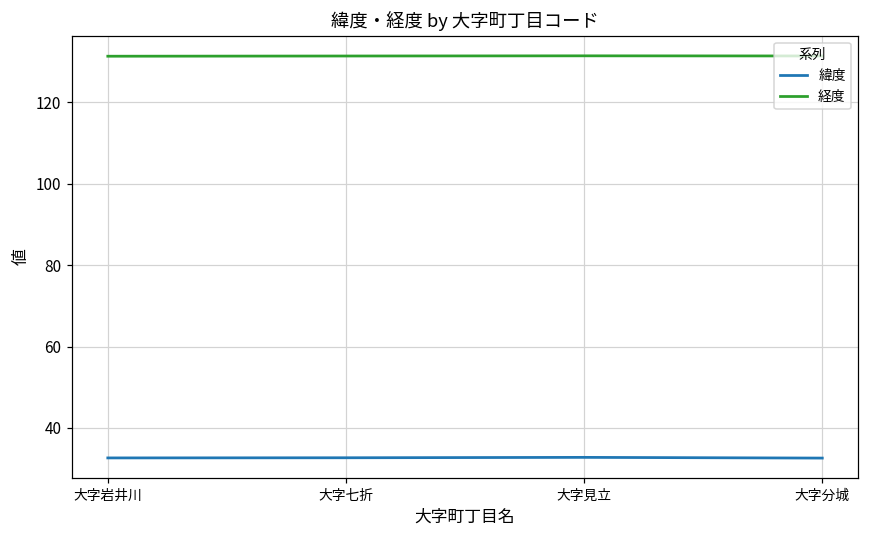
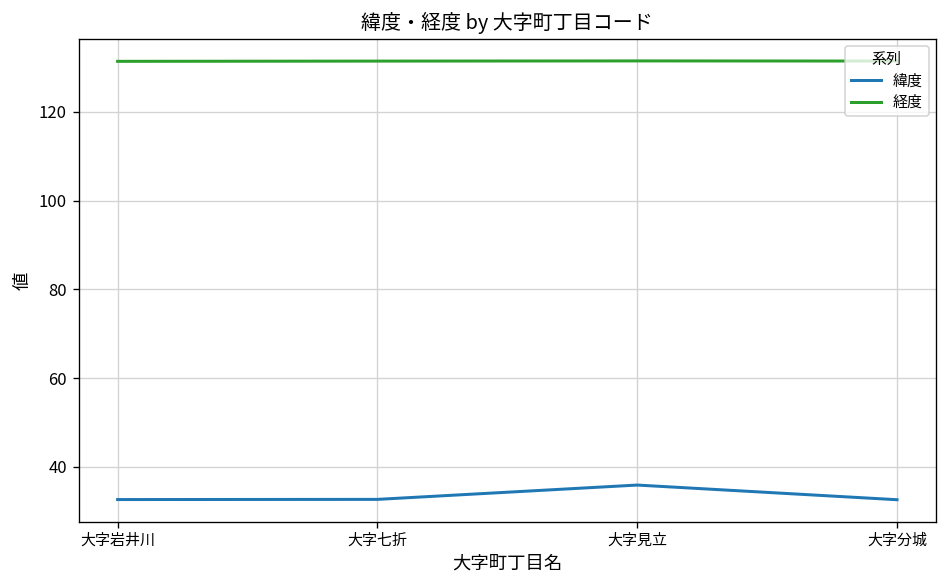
緯度, 大字見立: 33 -> 36
